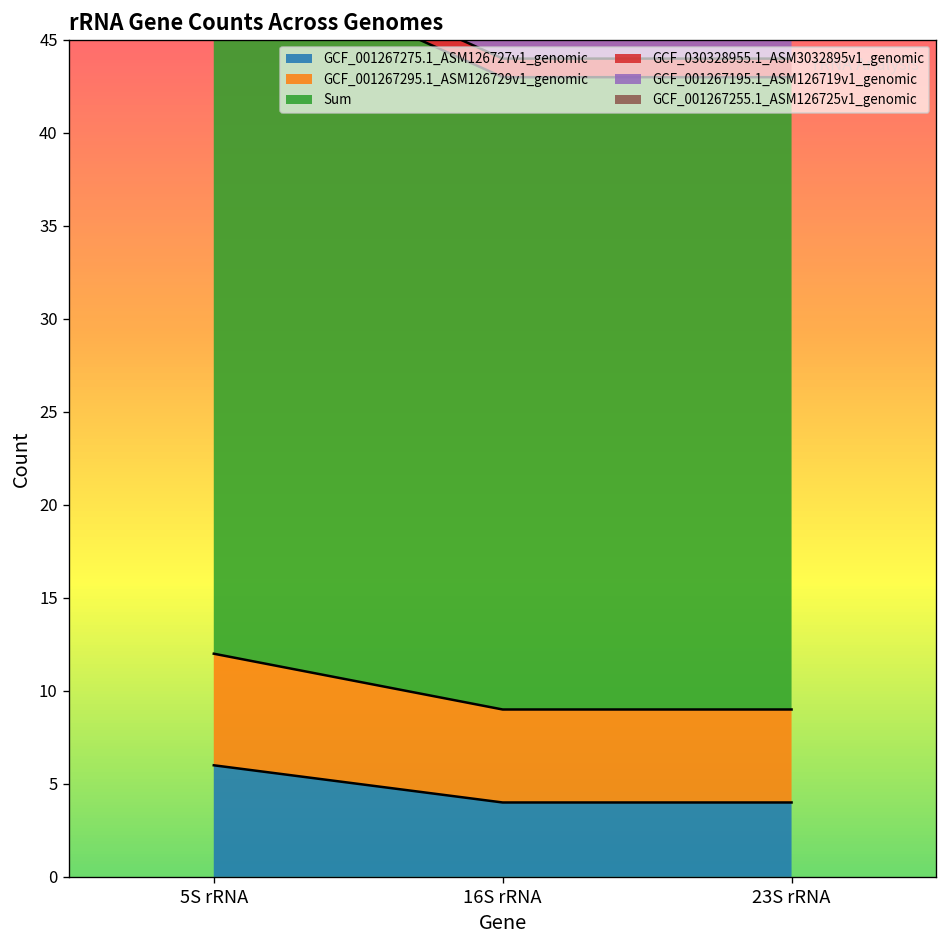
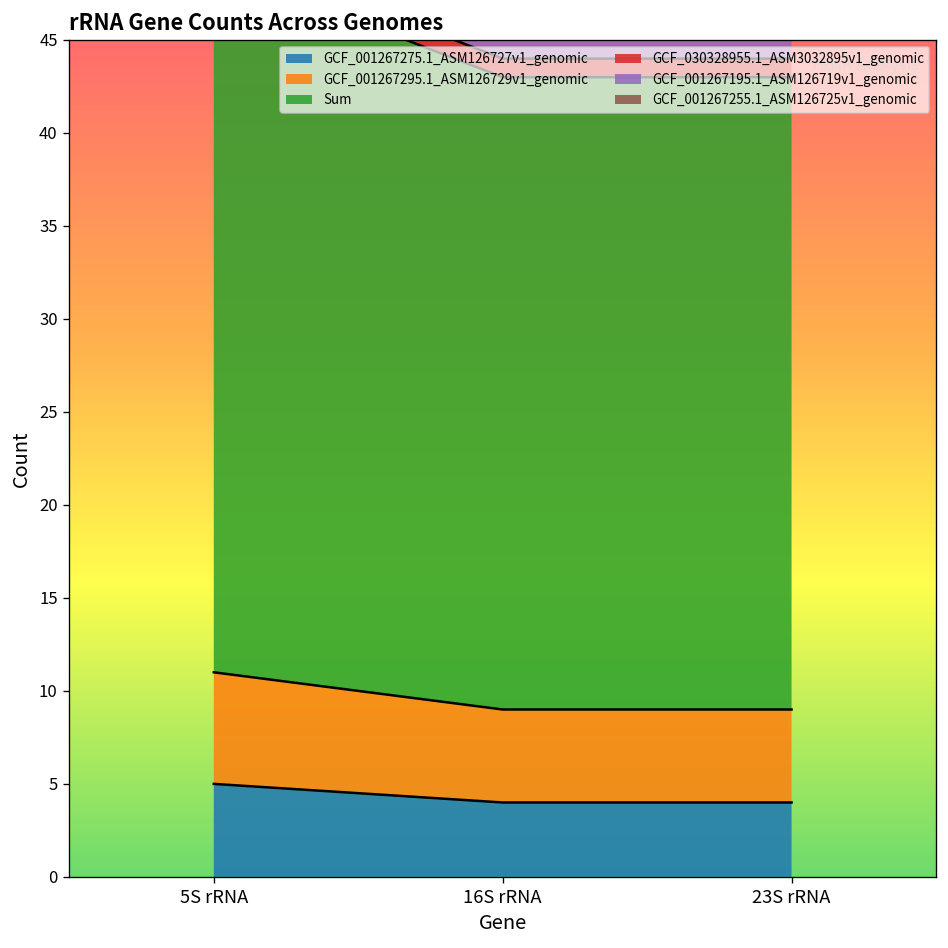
GCF_001267275.1_ASM126727v1_genomic, 5S rRNA: 6 -> 5
